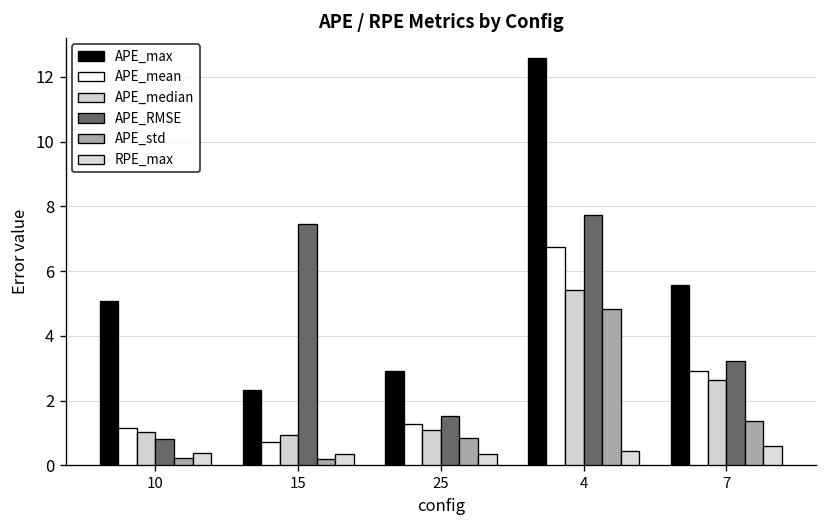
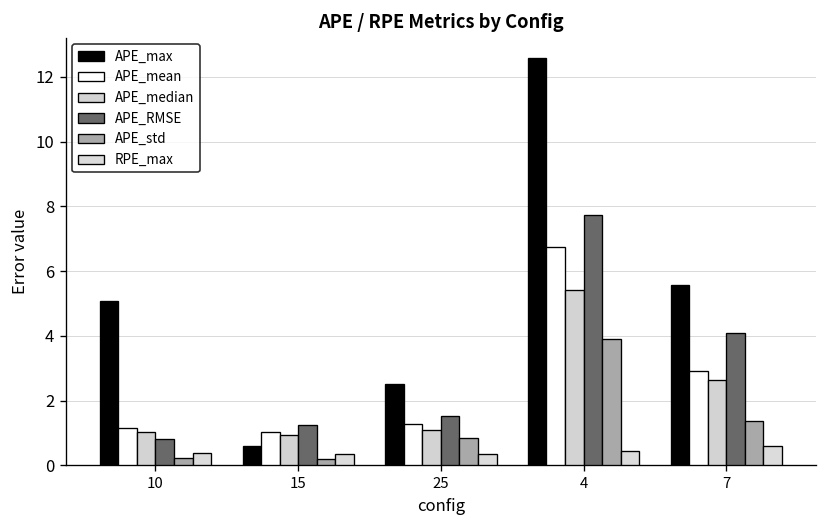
APE_max, 15: 2.3 -> 0.6
APE_mean, 15: 0.7 -> 1.0
APE_RMSE, 15: 7.5 -> 1.2
APE_max, 25: 2.9 -> 2.5
APE_std, 4: 4.8 -> 3.9
APE_RMSE, 7: 3.2 -> 4.1
